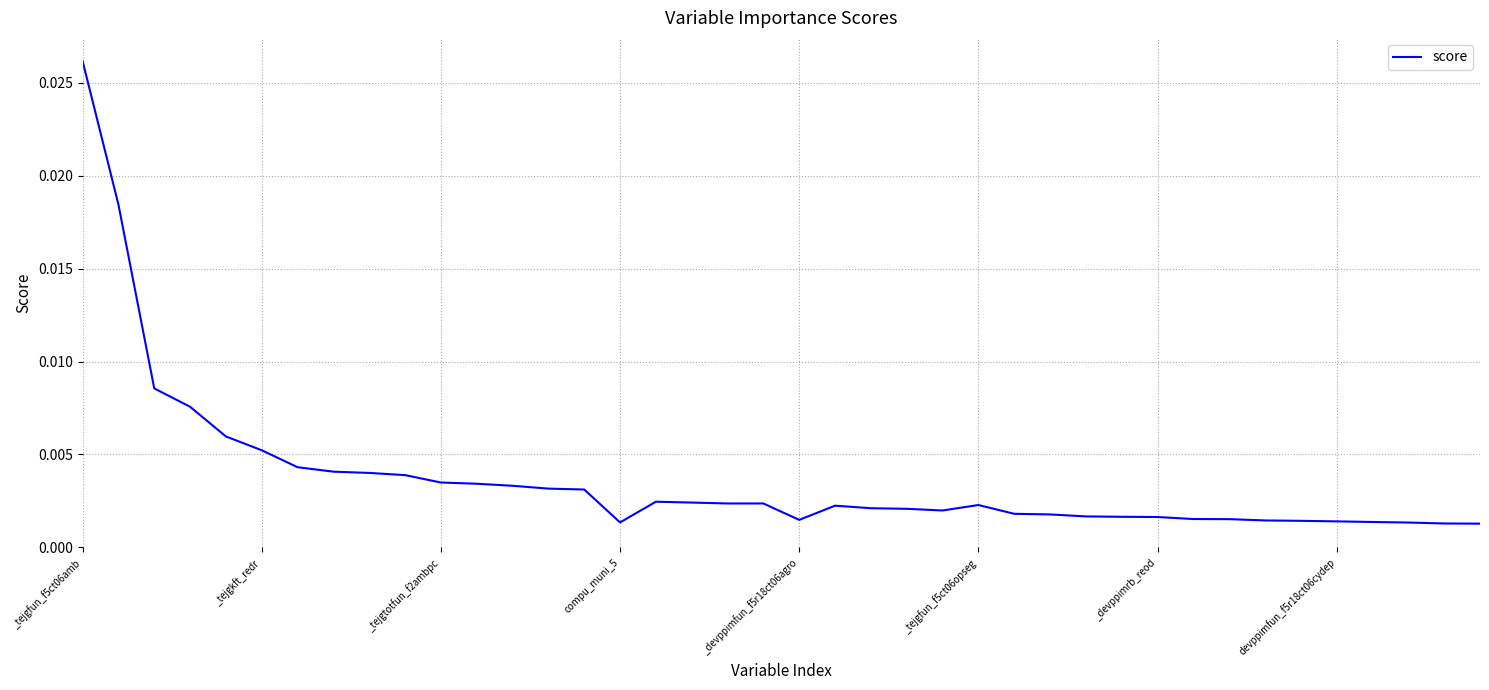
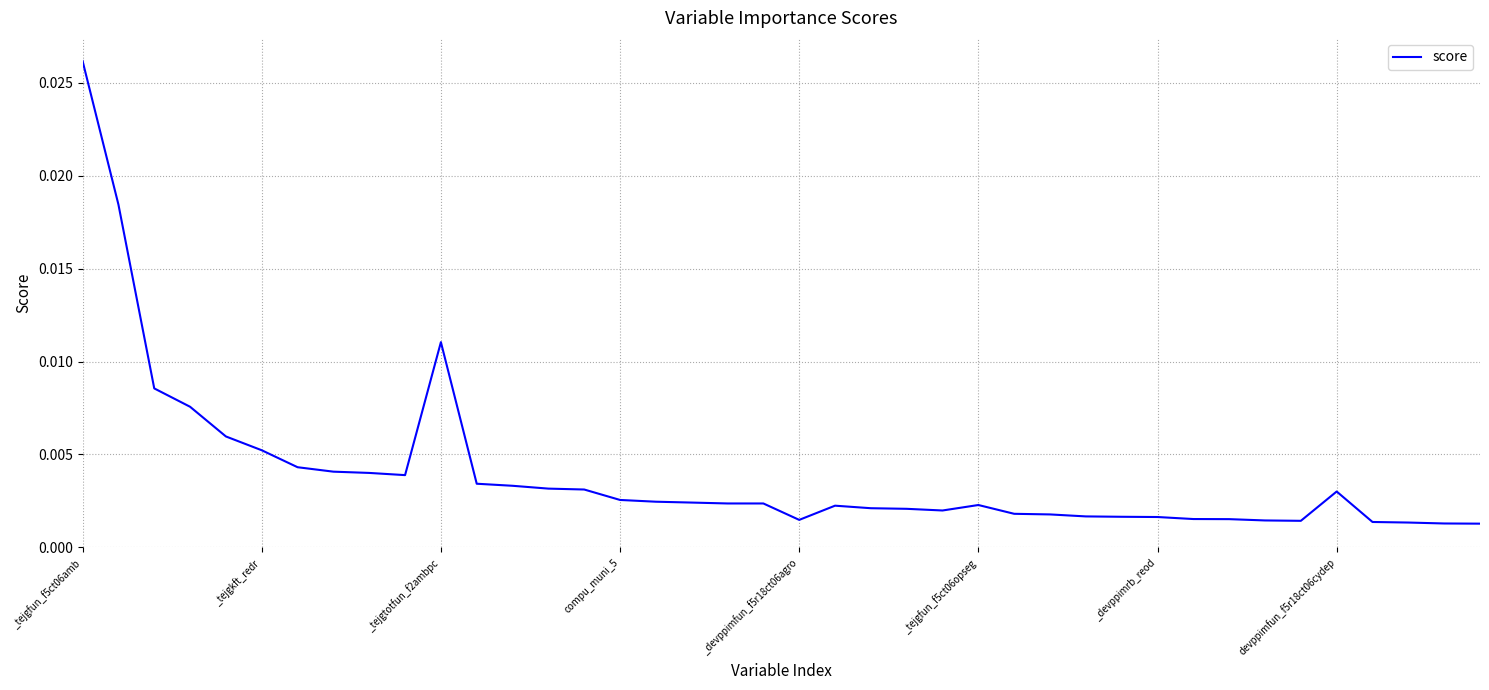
_tejgtotfun_f2ambpc: 0.0035 -> 0.0110
compu_muni_5: 0.0013 -> 0.0026
devppimfun_f5r18ct06cydep: 0.0014 -> 0.0030
